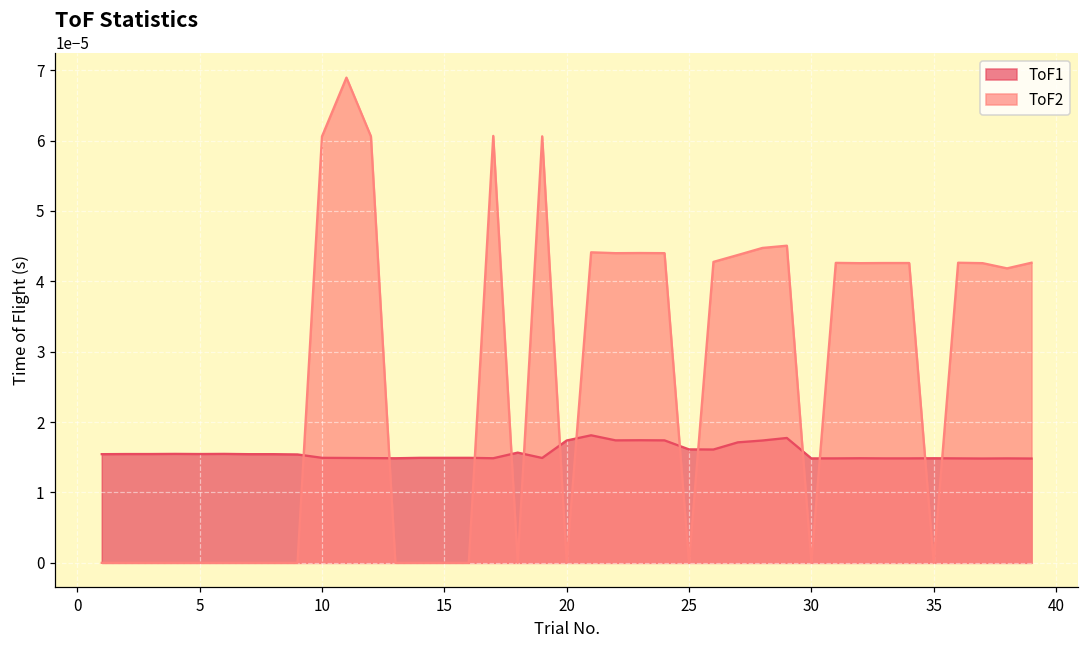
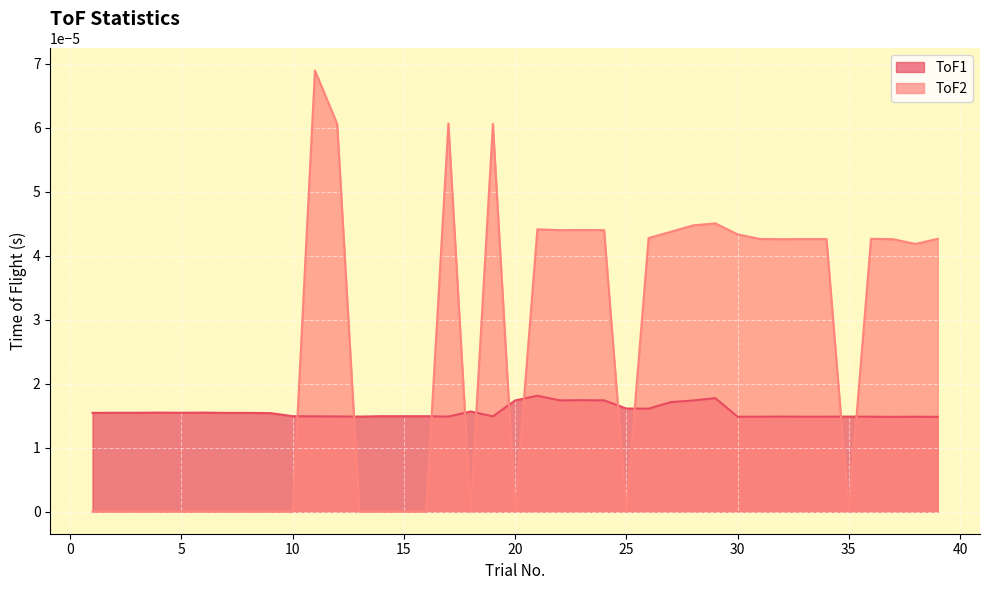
ToF2, 10: 0.0001 -> 0.0000
ToF2, 30: 0.00000 -> 0.00004
